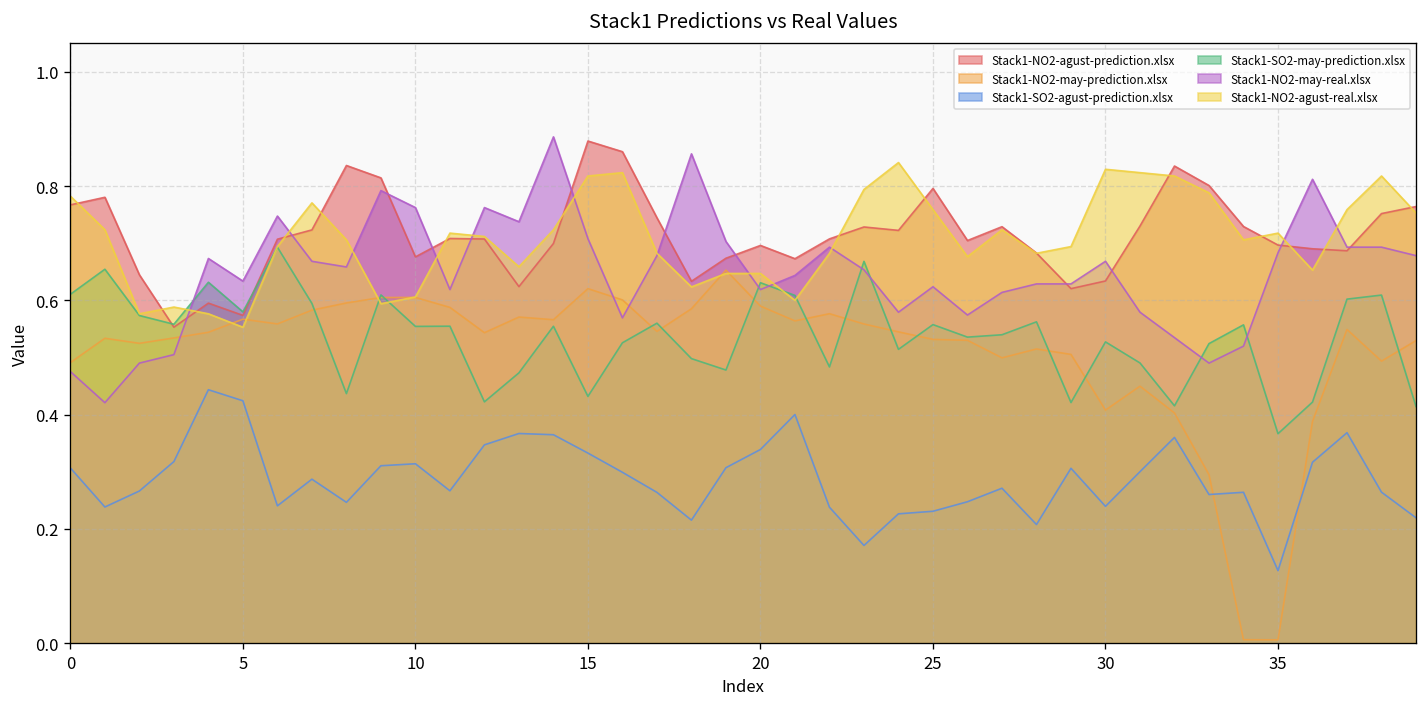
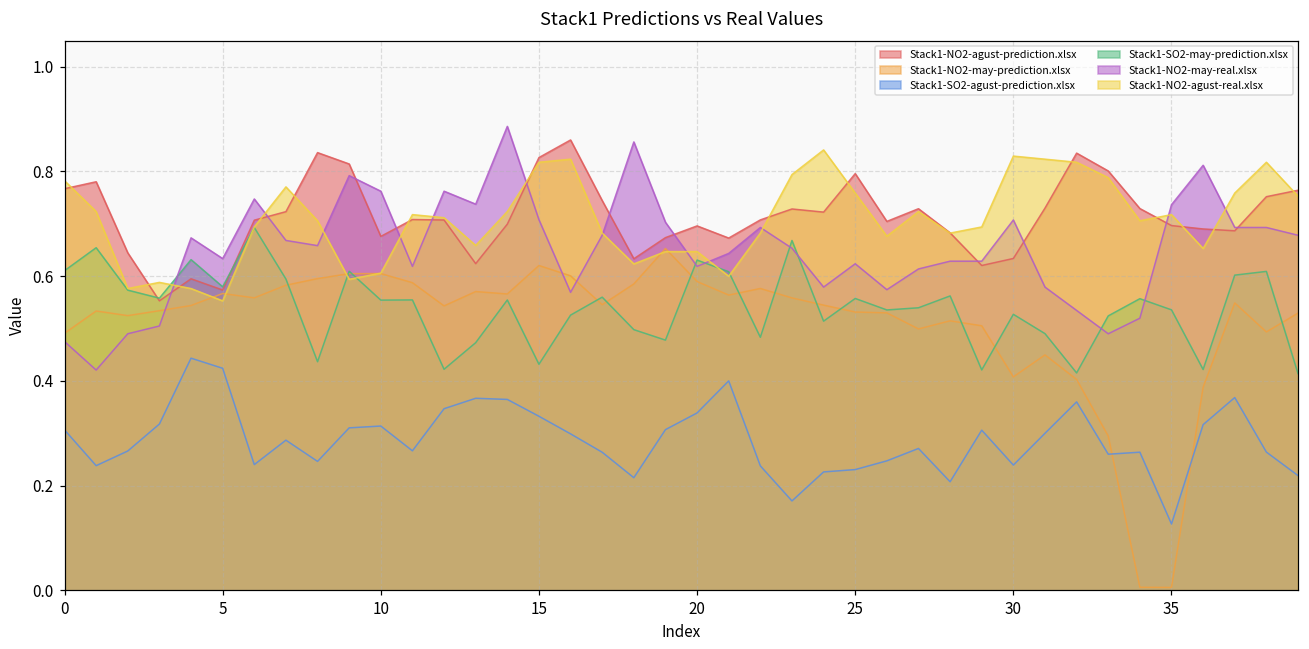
Stack1-NO2-agust-prediction.xlsx, 15: 0.88 -> 0.83
Stack1-NO2-may-real.xlsx, 30: 0.67 -> 0.71
Stack1-SO2-may-prediction.xlsx, 35: 0.37 -> 0.54
Stack1-NO2-may-real.xlsx, 35: 0.68 -> 0.74
